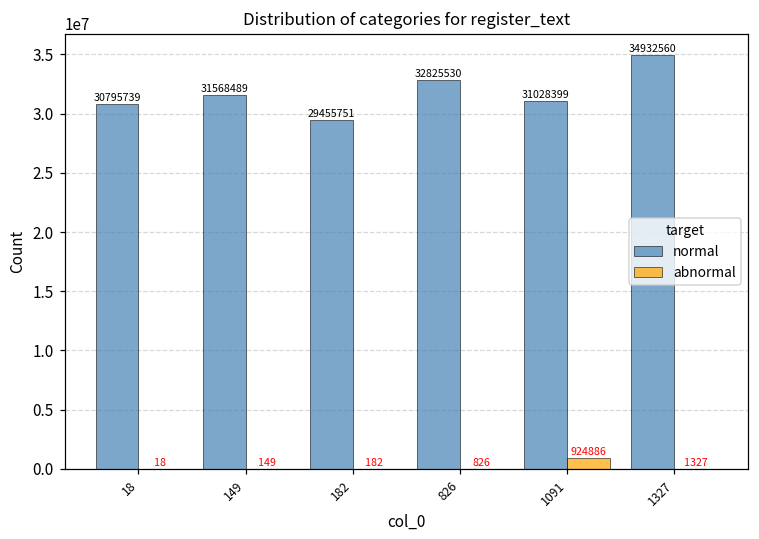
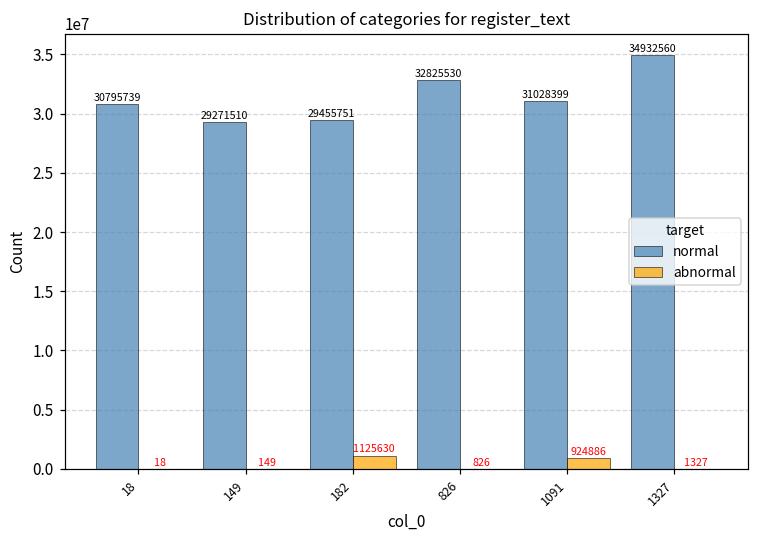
normal, 149: 31568489 -> 29271510
abnormal, 182: 182 -> 1125630
